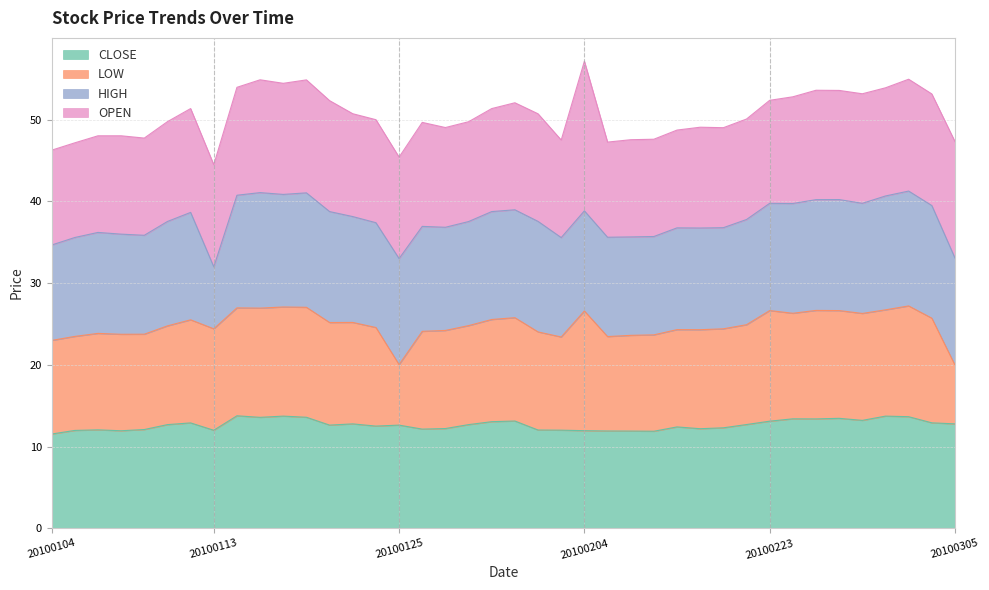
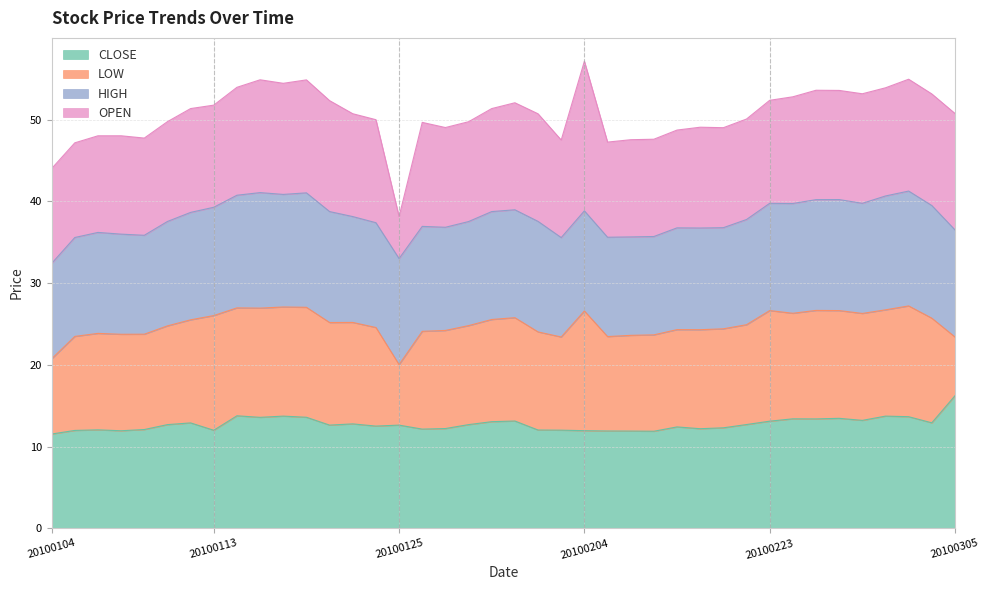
LOW, 20100104: 11 -> 9
LOW, 20100113: 12 -> 14
HIGH, 20100113: 8 -> 13
OPEN, 20100125: 12 -> 5
CLOSE, 20100305: 13 -> 16
